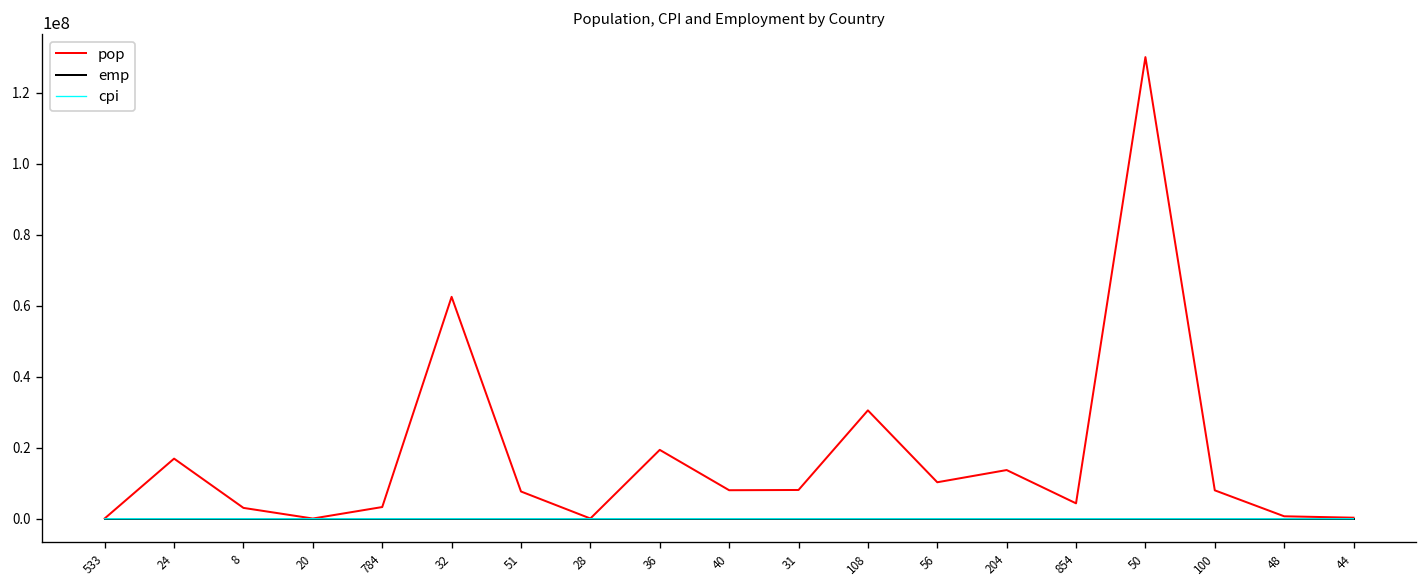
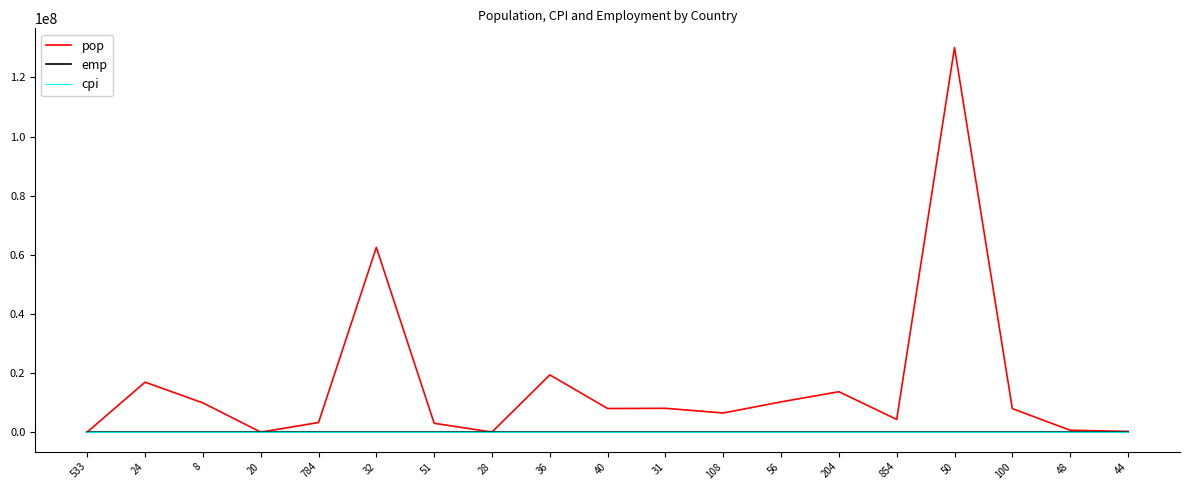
pop, 8: 3000000 -> 10000000
pop, 51: 8000000 -> 3000000
pop, 108: 31000000 -> 7000000
